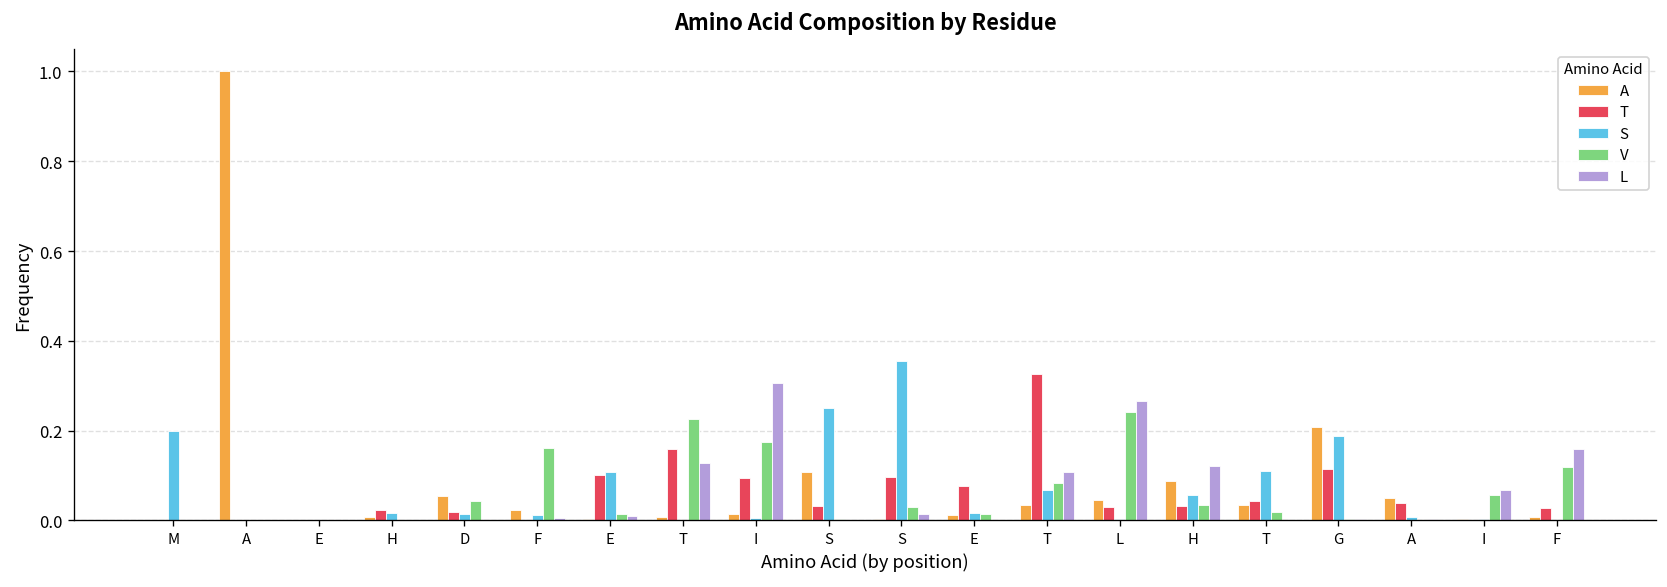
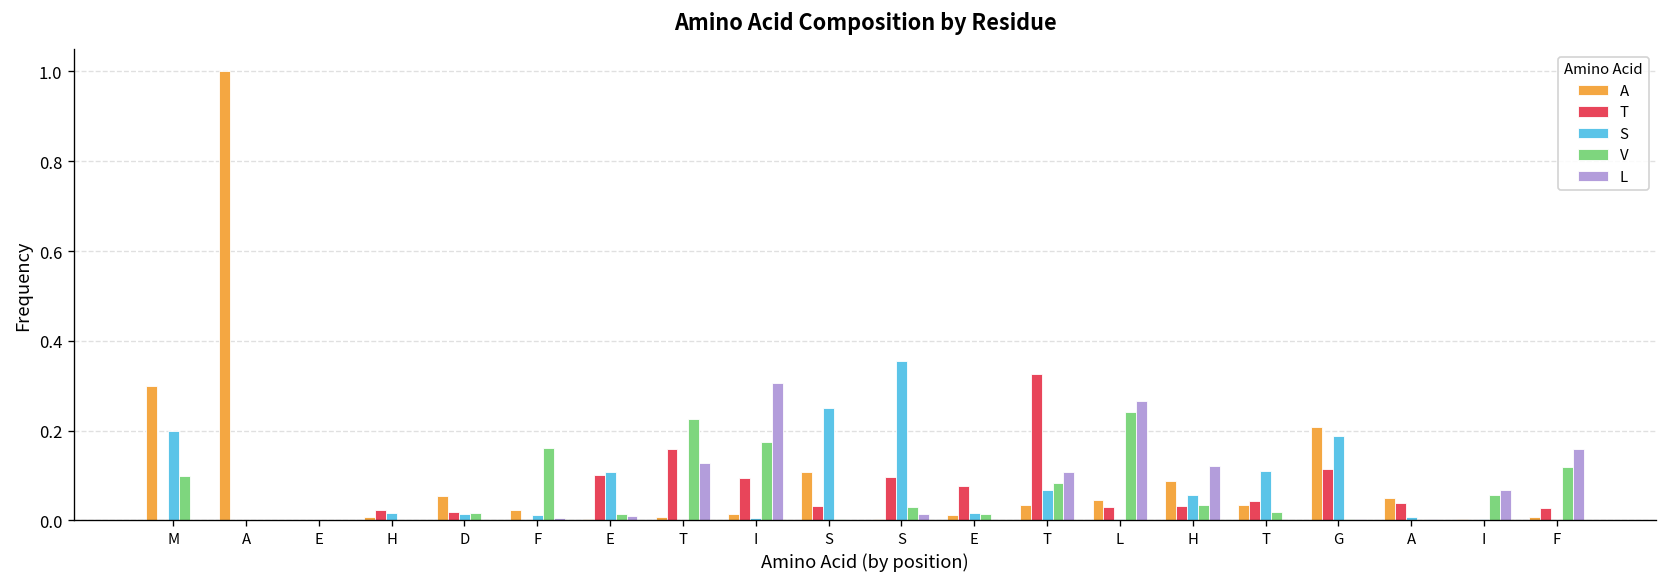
A, M: 0.0 -> 0.3
V, M: 0.0 -> 0.1
V, D: 0.04 -> 0.02
